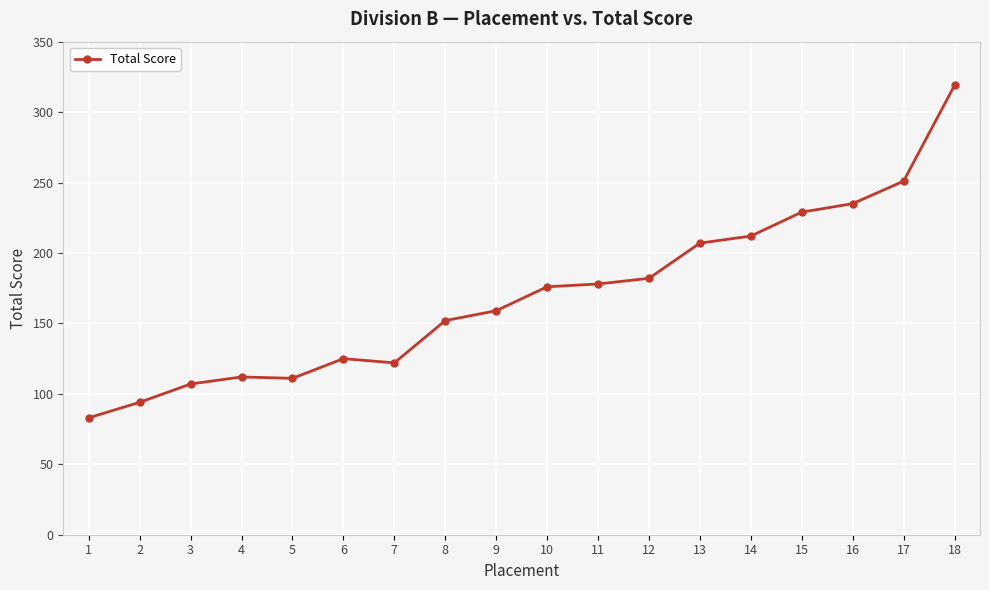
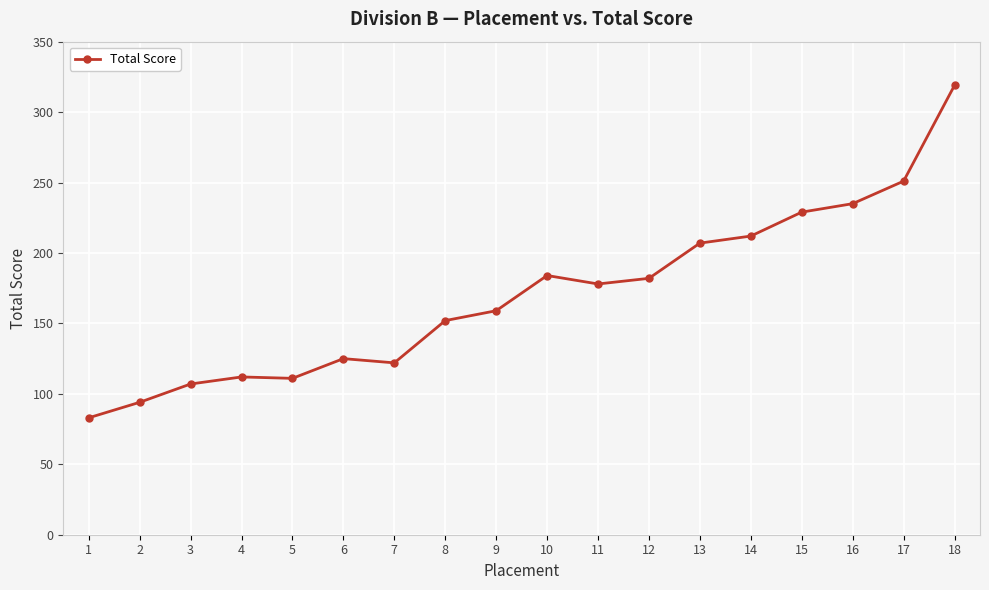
10: 176 -> 184
